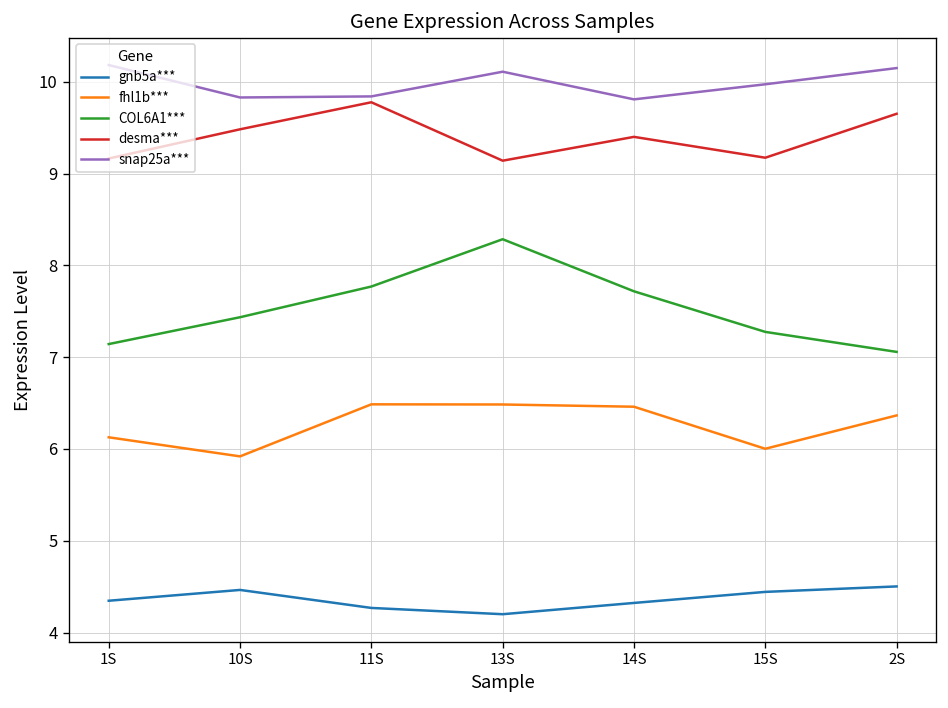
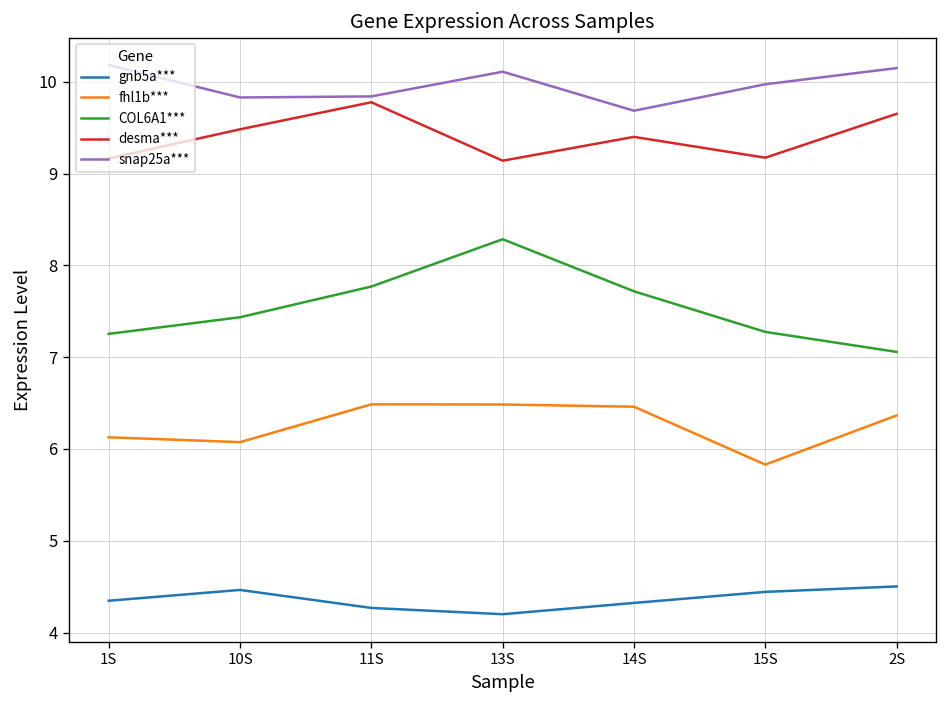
COL6A1***, 1S: 7.1 -> 7.3
fhl1b***, 10S: 5.9 -> 6.1
snap25a***, 14S: 9.8 -> 9.7
fhl1b***, 15S: 6.0 -> 5.8
